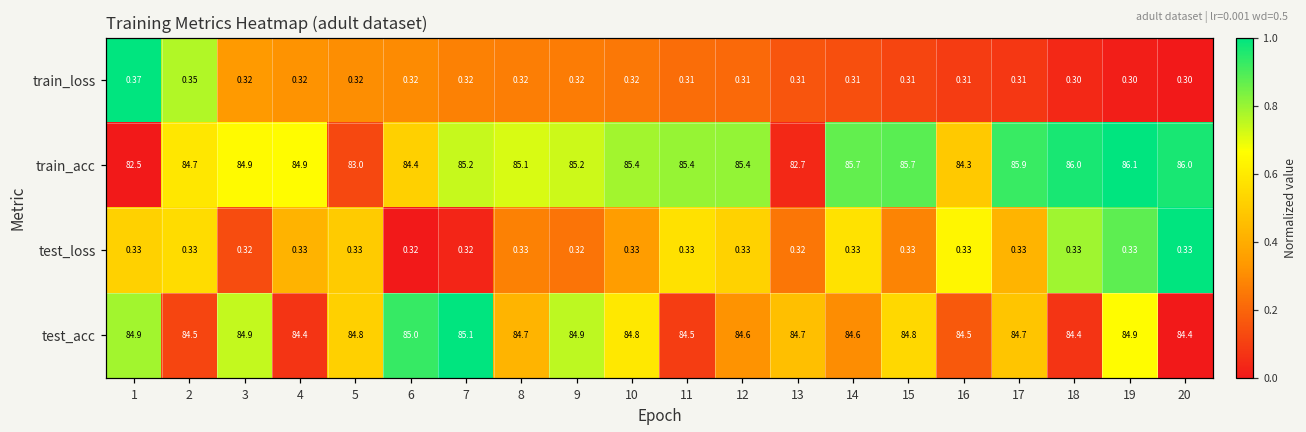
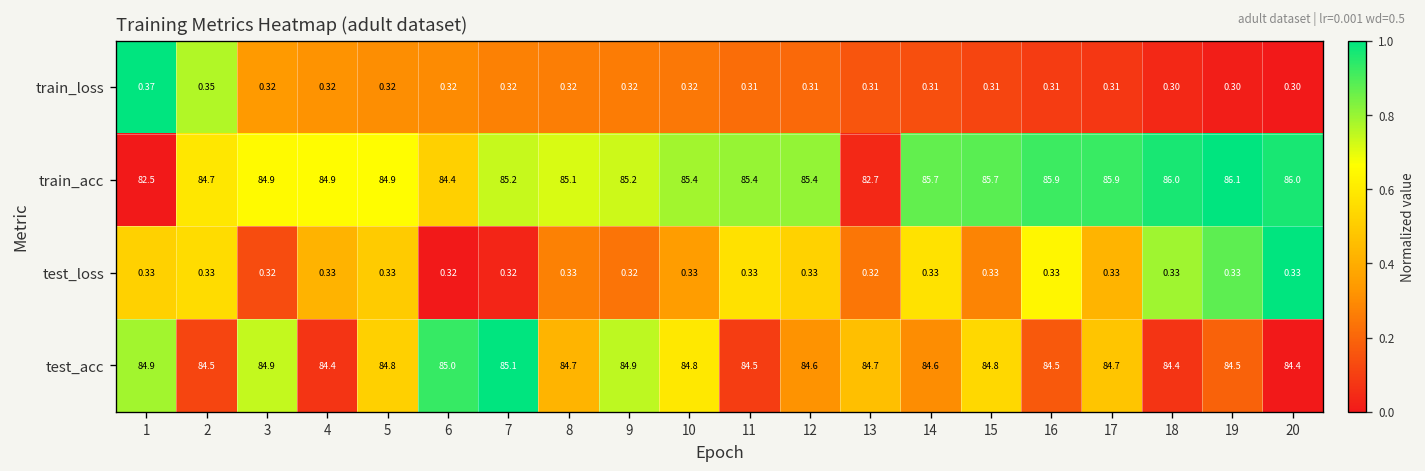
train_acc, 5: 83.0 -> 84.9
train_acc, 16: 84.3 -> 85.9
test_acc, 19: 84.9 -> 84.5
